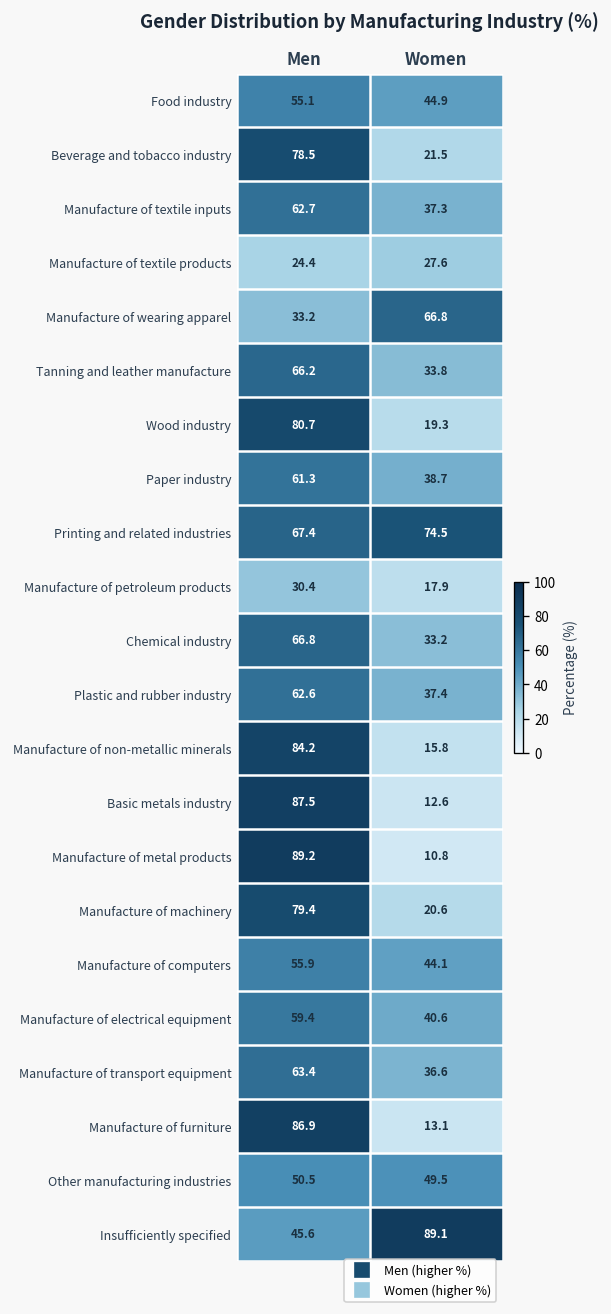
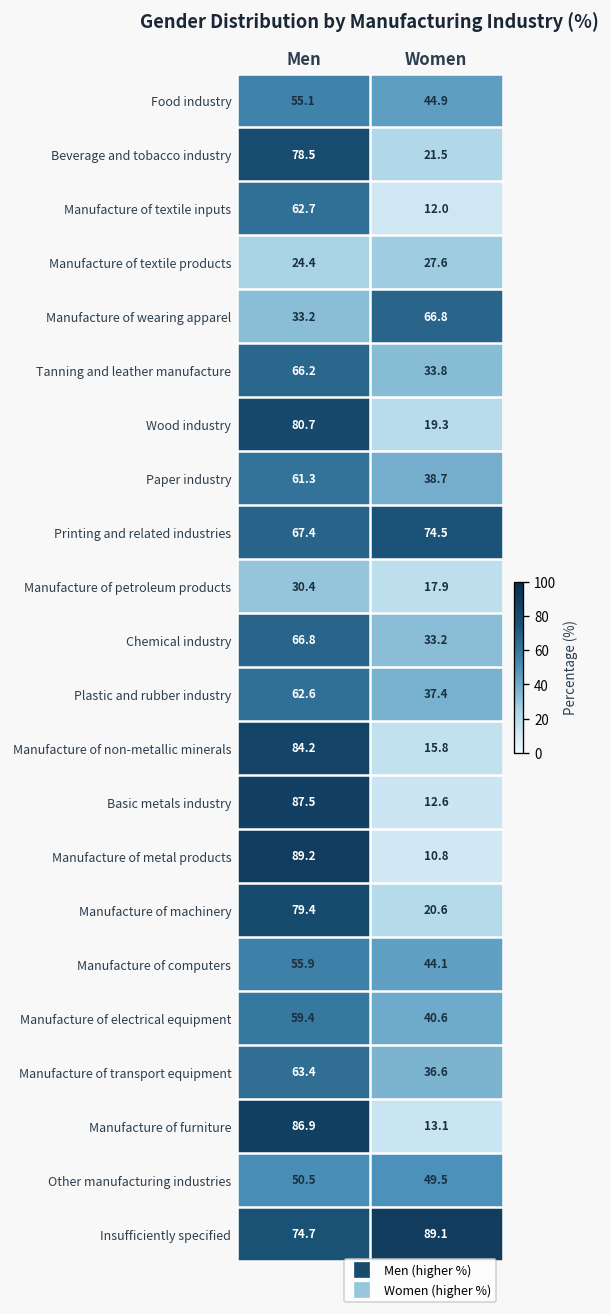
Manufacture of textile inputs, Women: 37.3 -> 12.0
Insufficiently specified, Men: 45.6 -> 74.7
